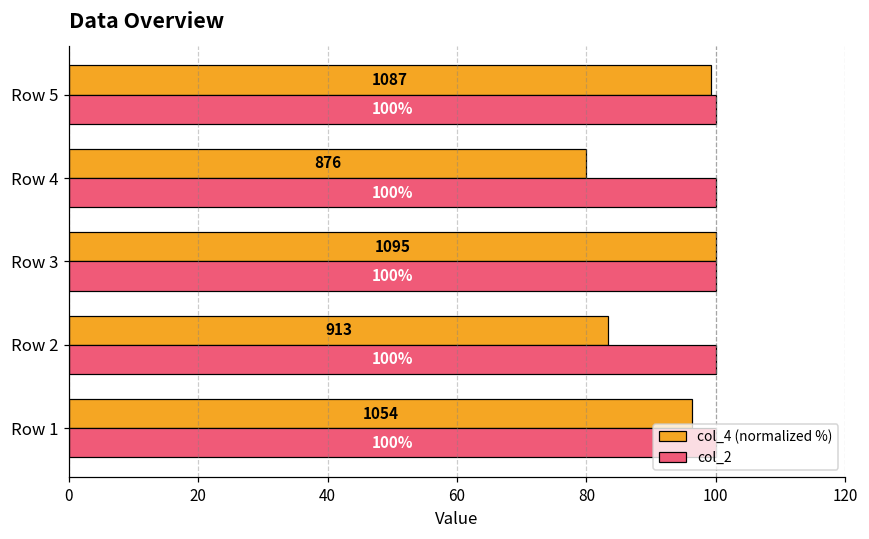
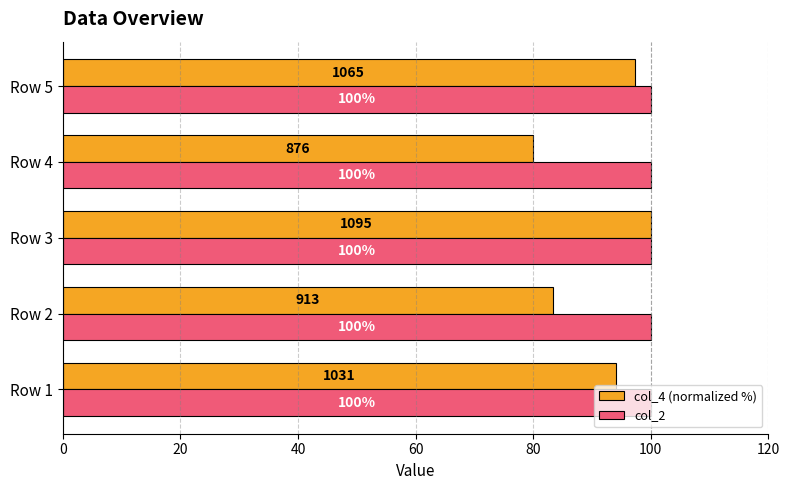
col_4 (normalized %), Row 5: 1087 -> 1065
col_4 (normalized %), Row 1: 1054 -> 1031
